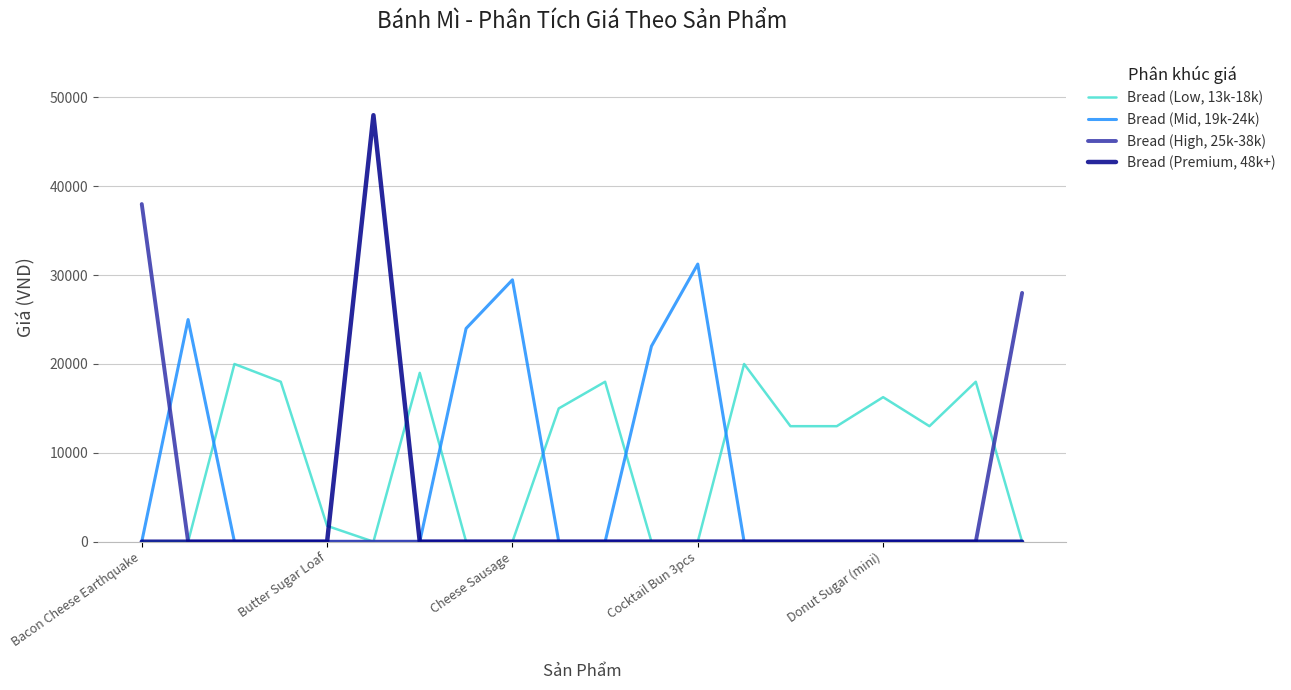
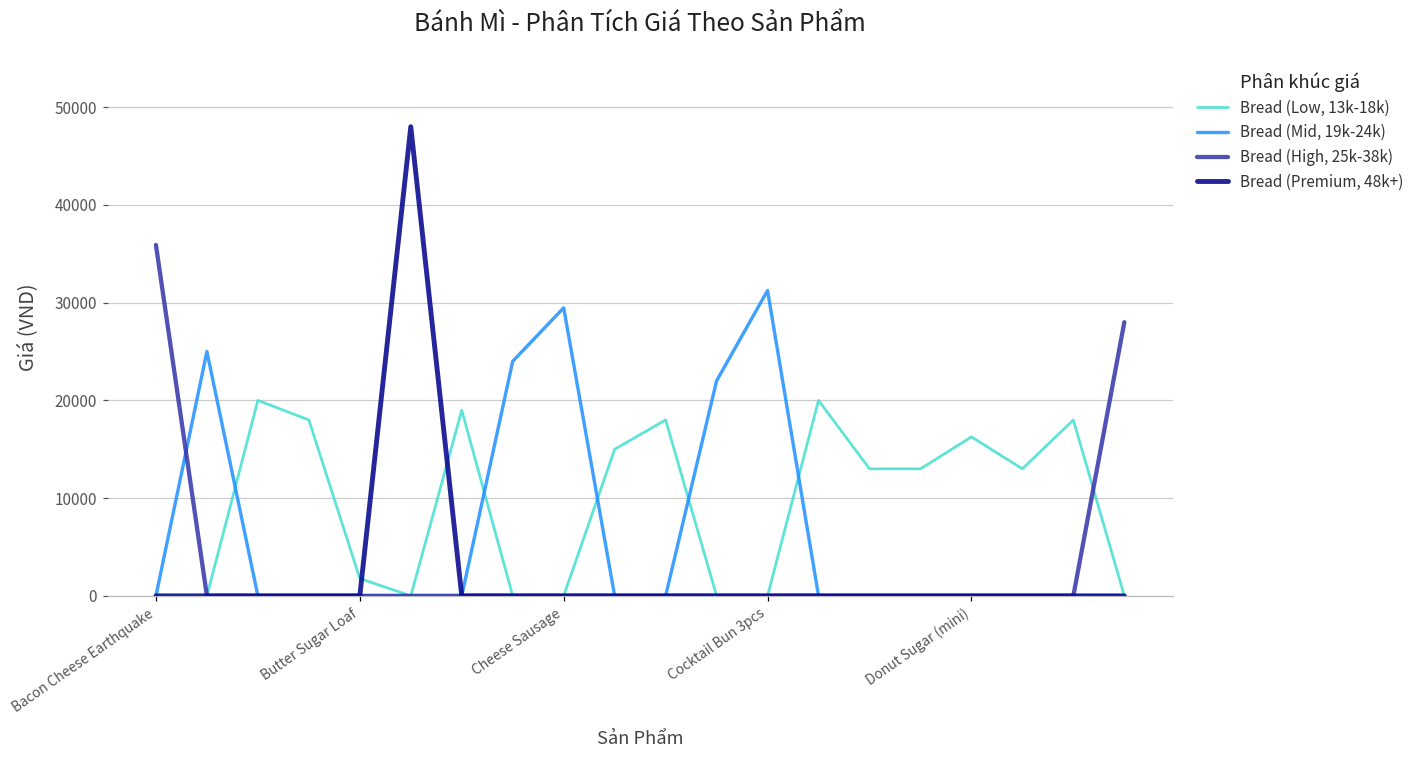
Bread (High, 25k-38k), Bacon Cheese Earthquake: 38000 -> 36000
